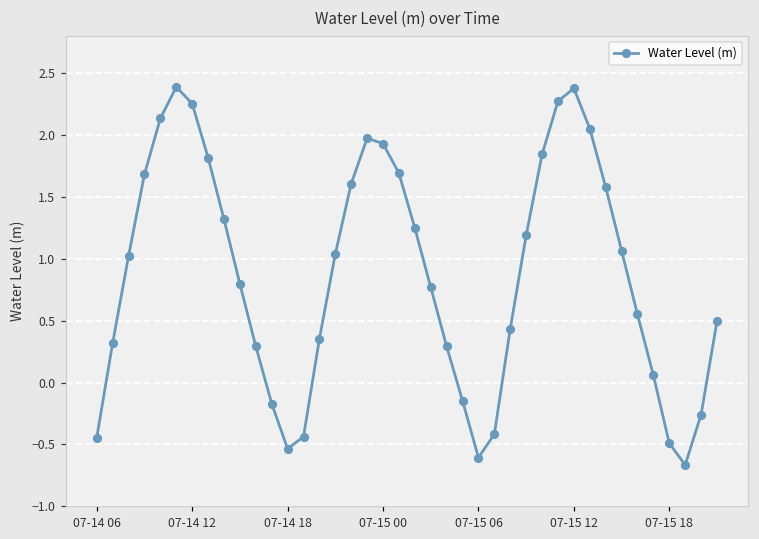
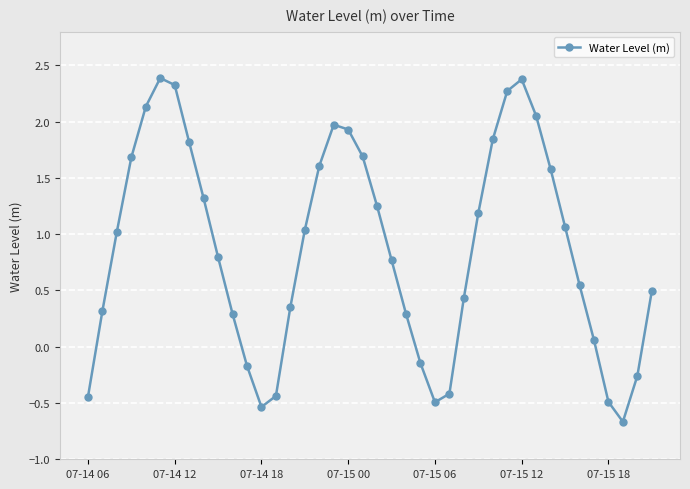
07-14 12: 2.25 -> 2.33
07-15 06: -0.61 -> -0.49
